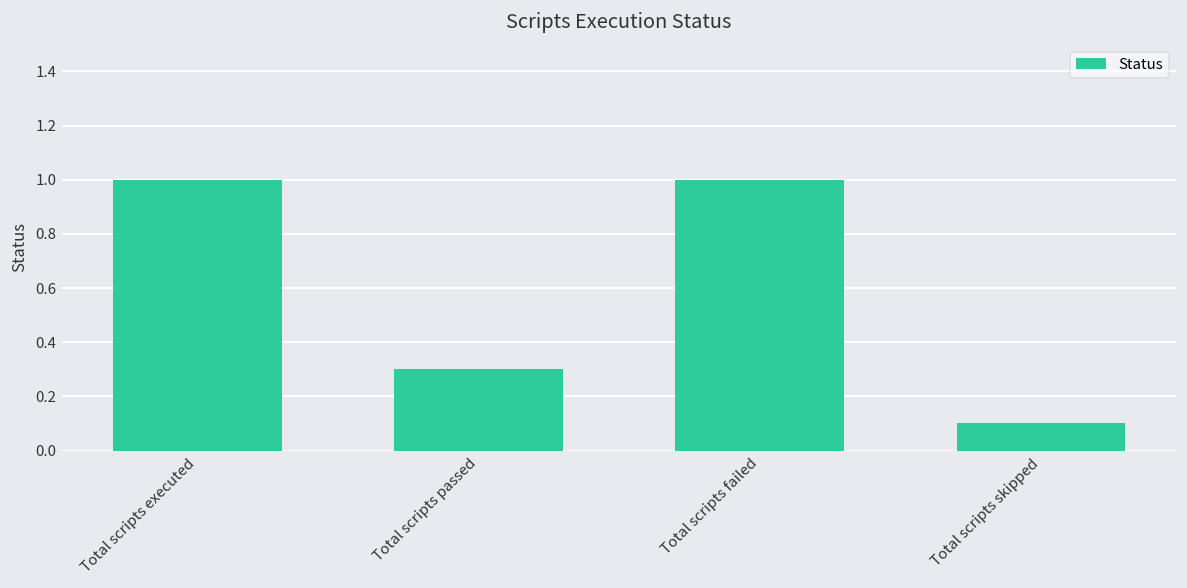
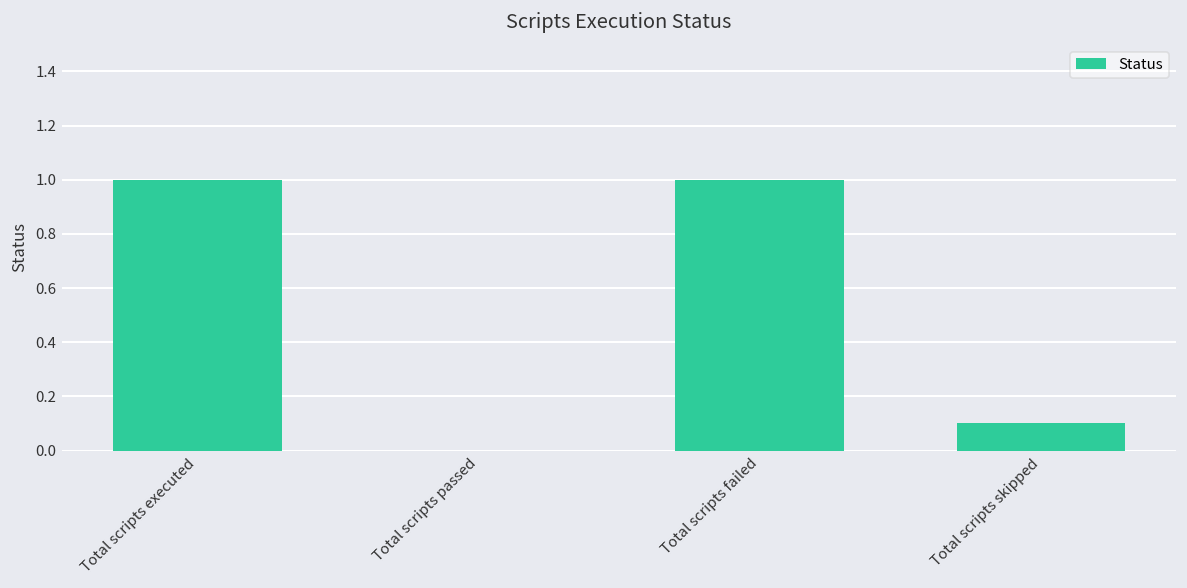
Total scripts passed: 0.3 -> 0.0
